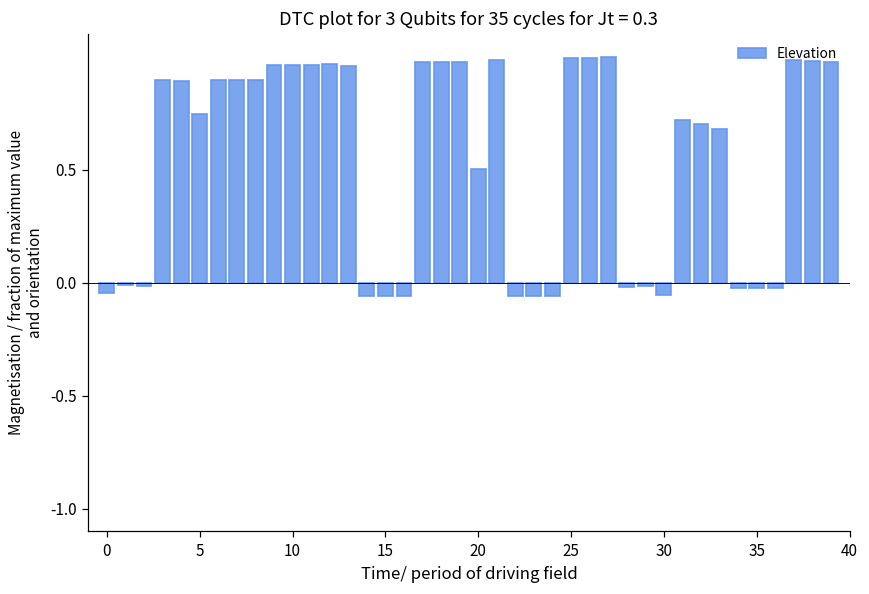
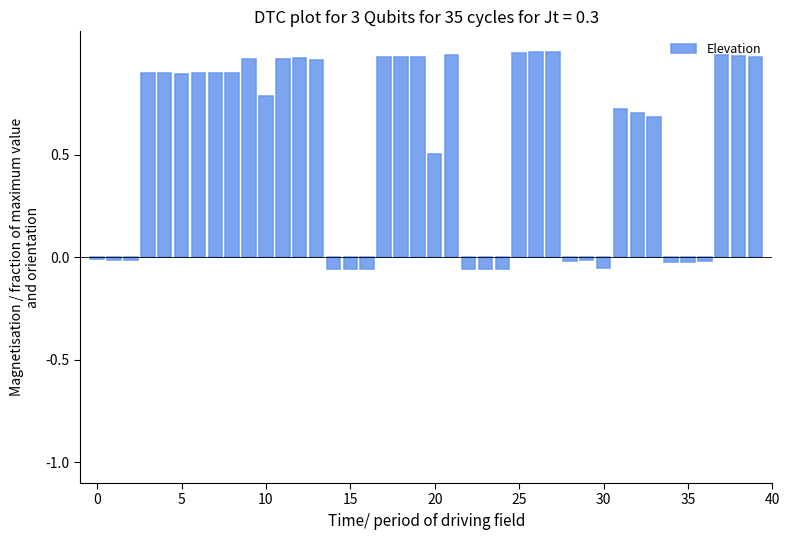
0: -0.05 -> -0.01
5: 0.75 -> 0.89
10: 0.96 -> 0.78
